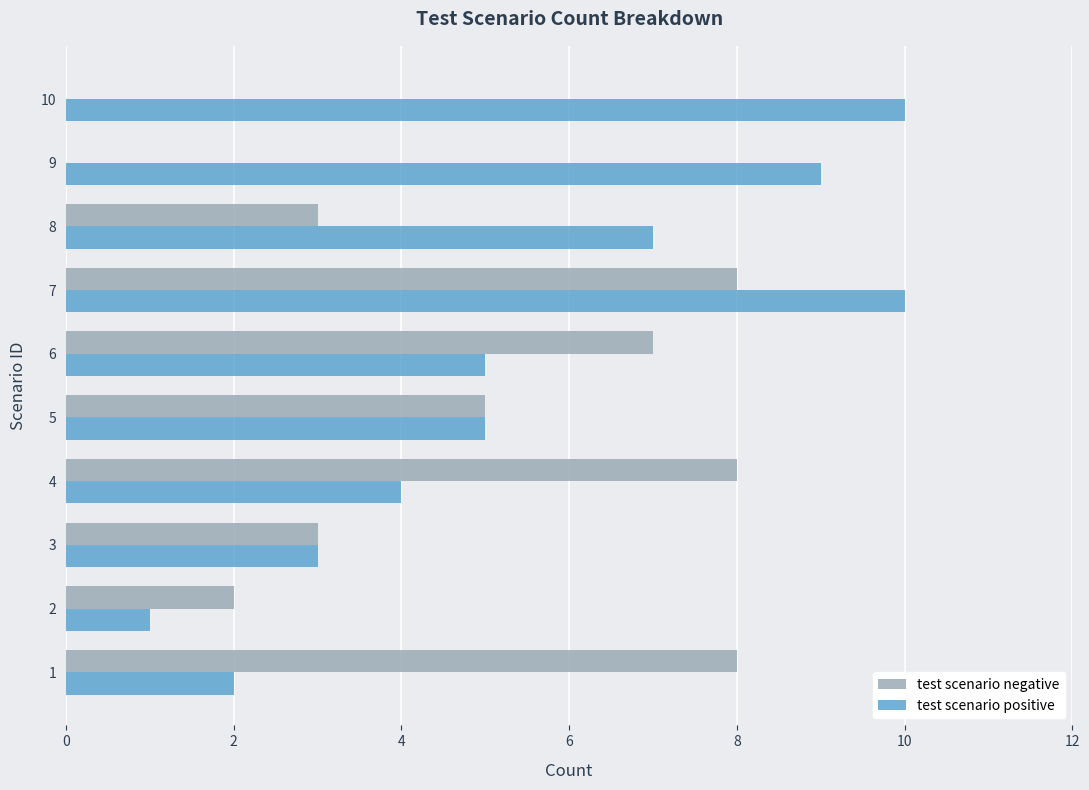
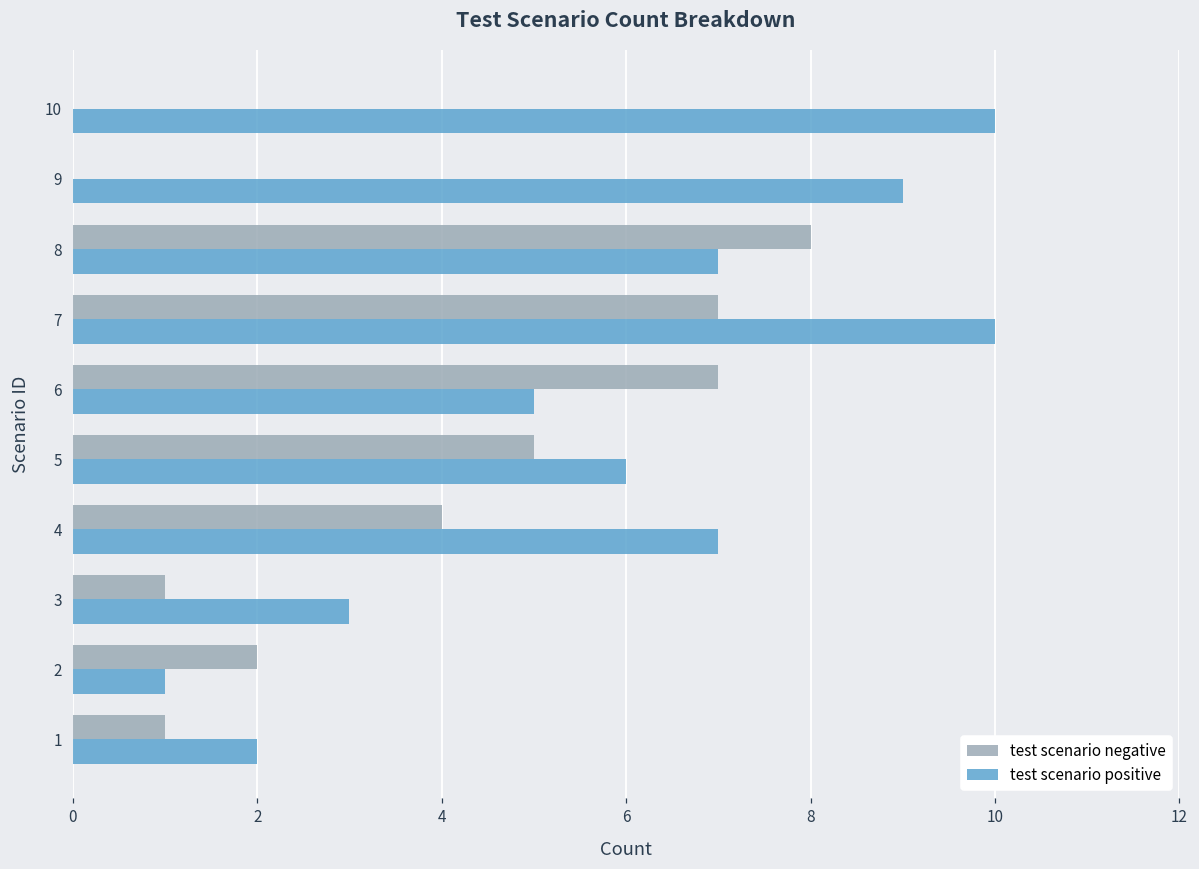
test scenario negative, 8: 3 -> 8
test scenario negative, 7: 8 -> 7
test scenario positive, 5: 5 -> 6
test scenario negative, 4: 8 -> 4
test scenario positive, 4: 4 -> 7
test scenario negative, 3: 3 -> 1
test scenario negative, 1: 8 -> 1
